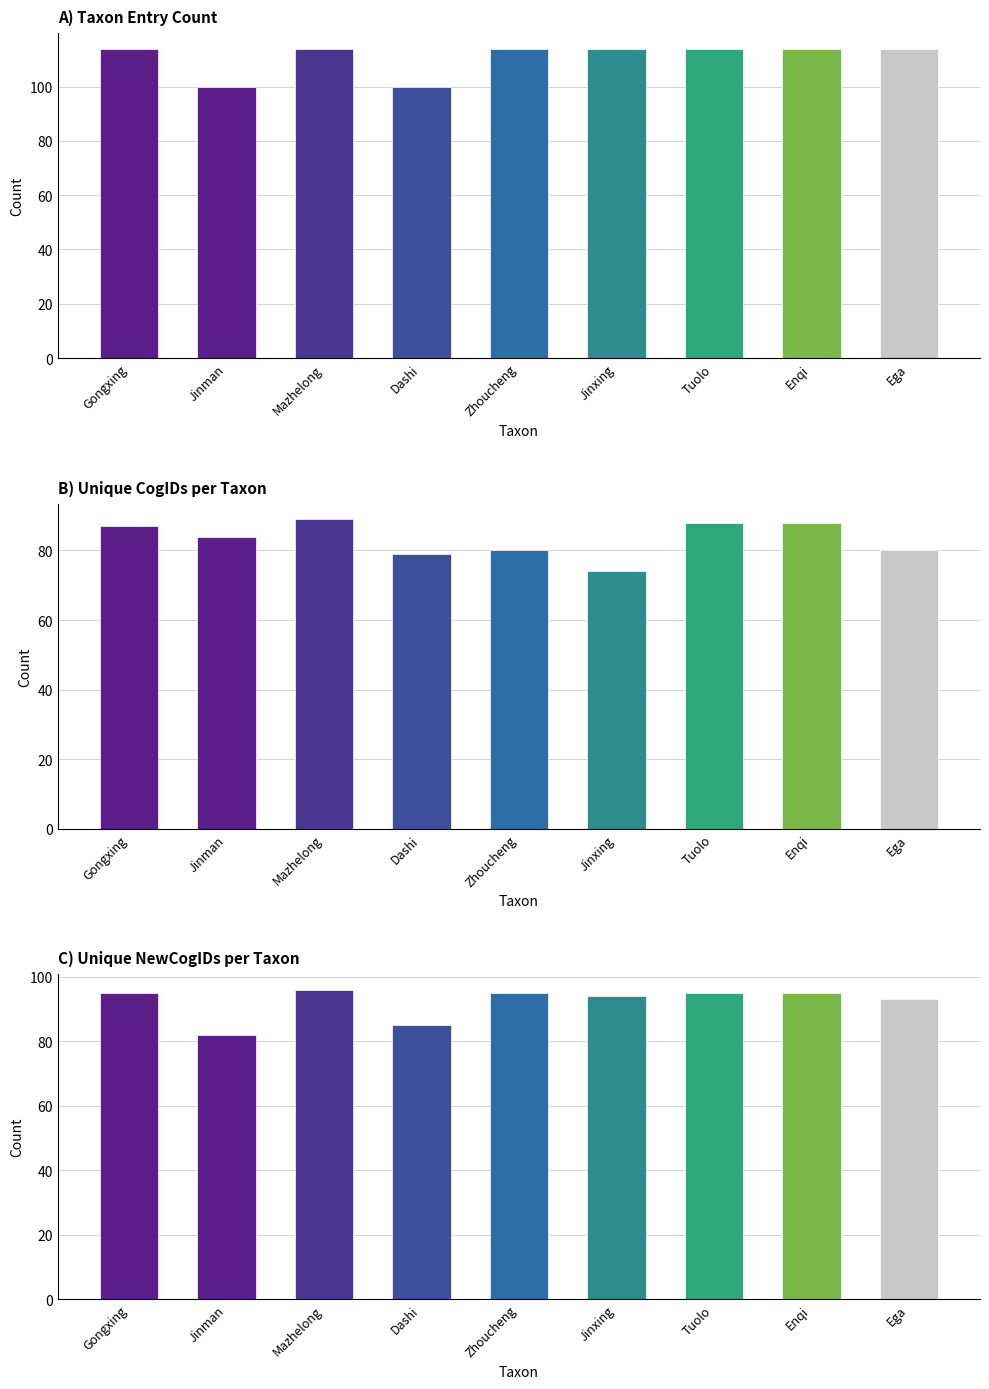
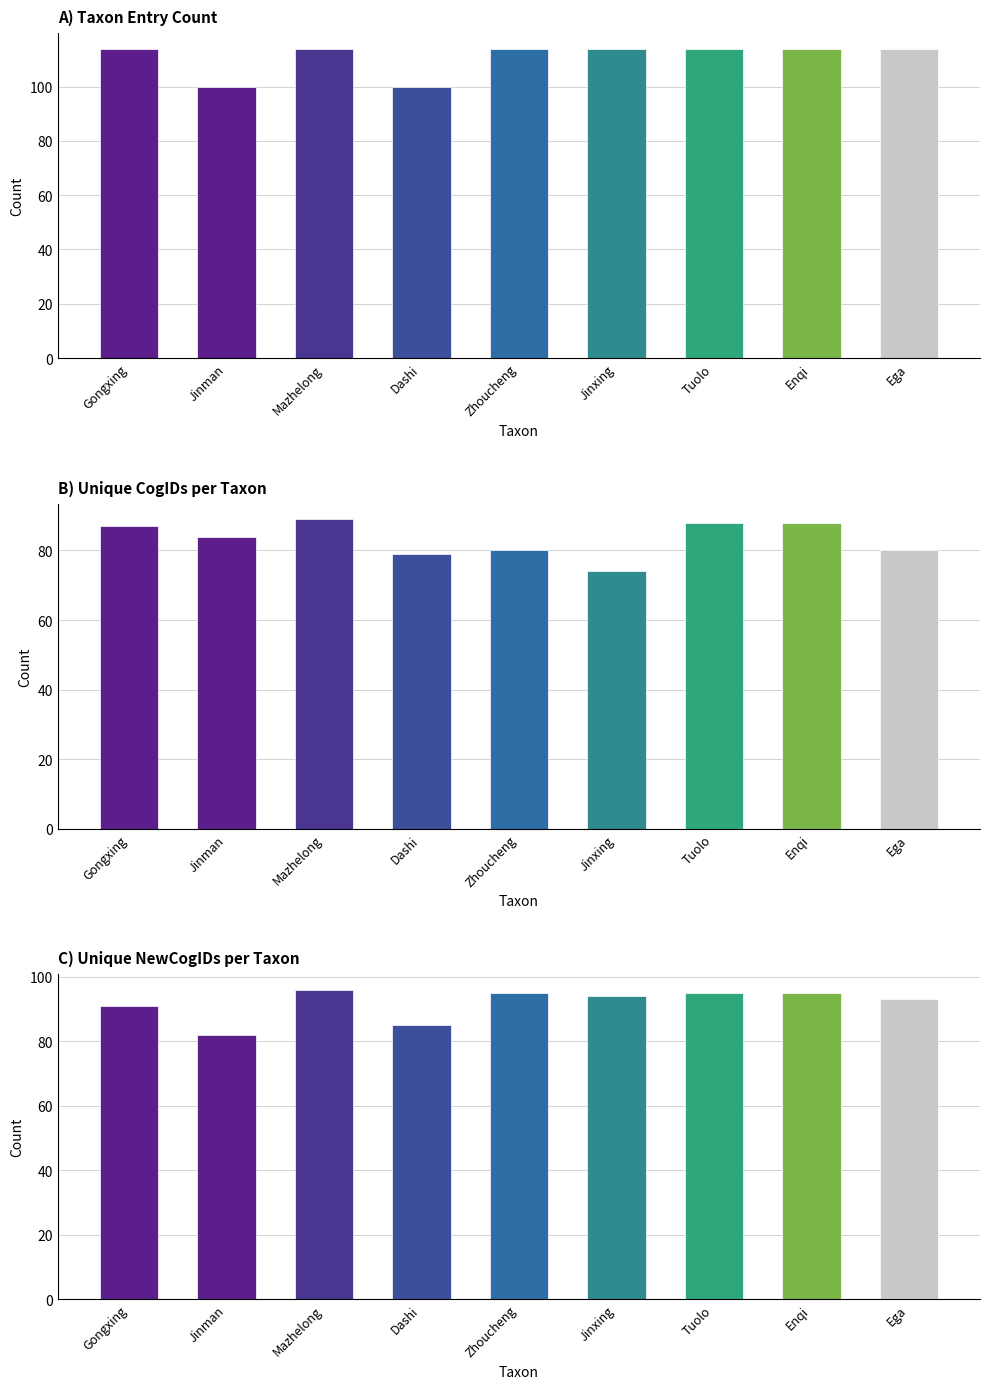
C) Unique NewCogIDs per Taxon, Gongxing: 95 -> 91
